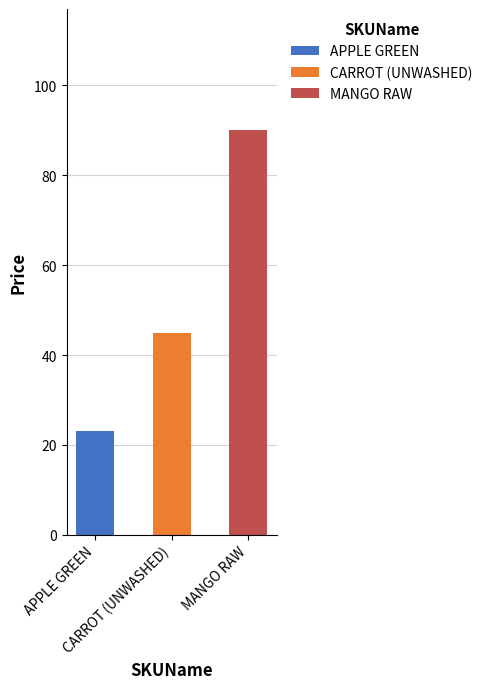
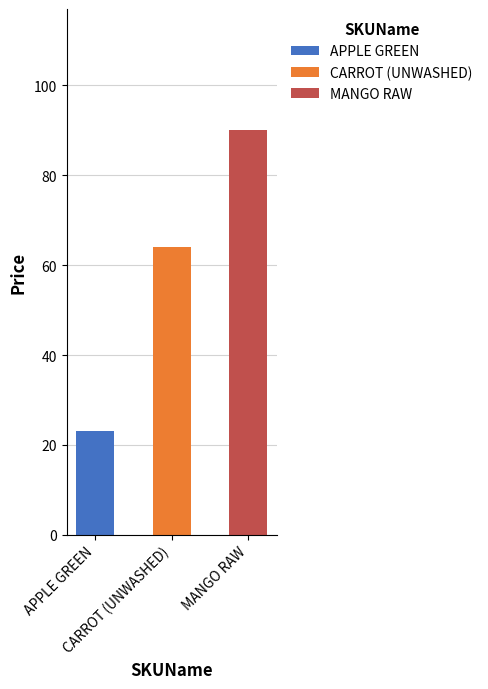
CARROT (UNWASHED), CARROT (UNWASHED): 45 -> 64
